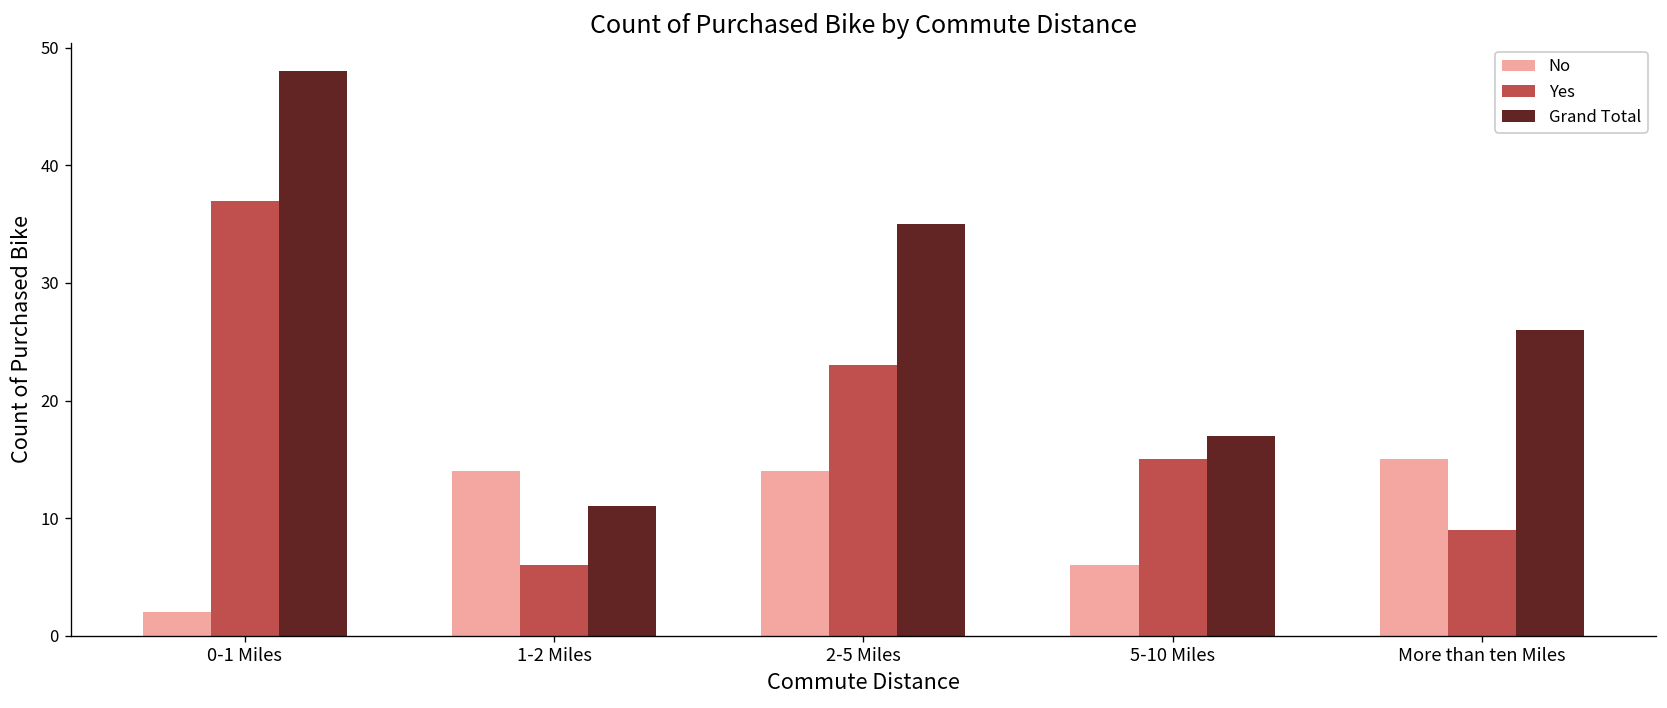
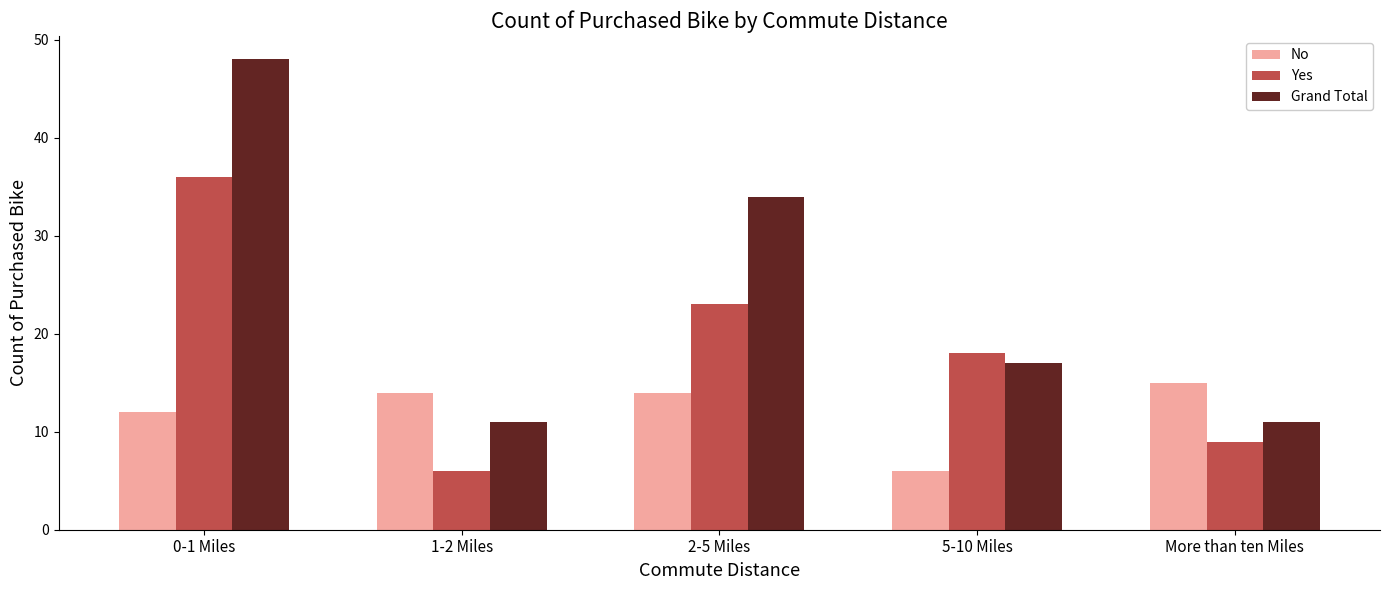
No, 0-1 Miles: 2 -> 12
Yes, 0-1 Miles: 37 -> 36
Grand Total, 2-5 Miles: 35 -> 34
Yes, 5-10 Miles: 15 -> 18
Grand Total, More than ten Miles: 26 -> 11
